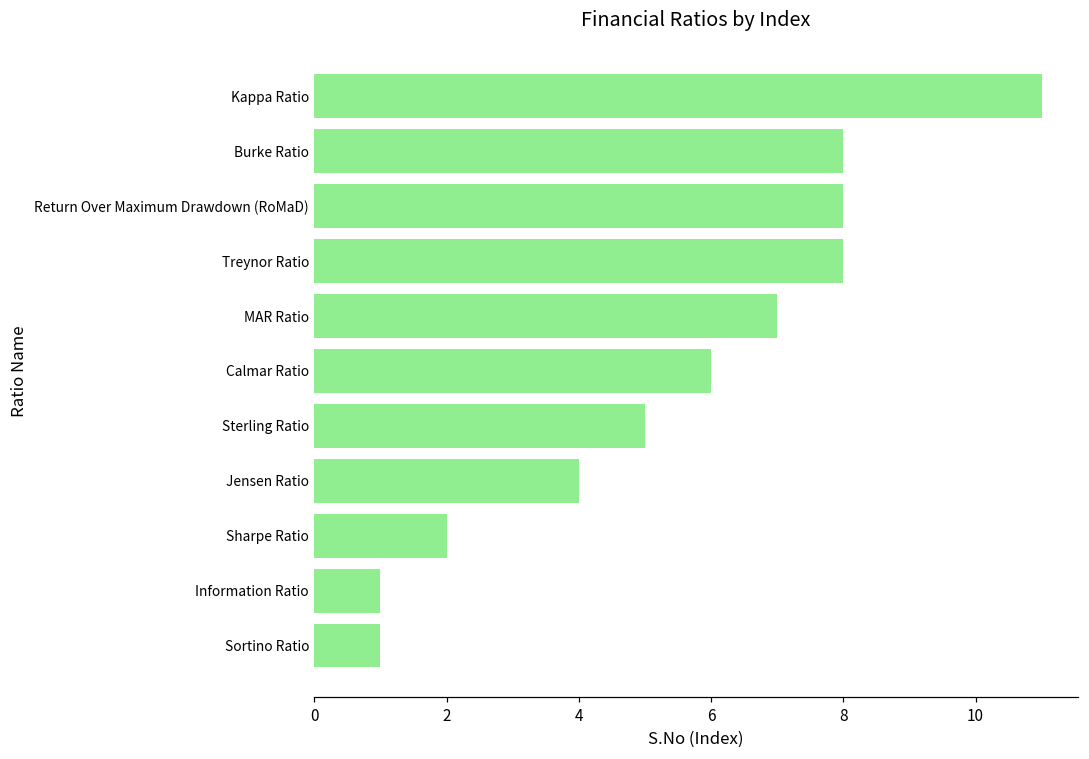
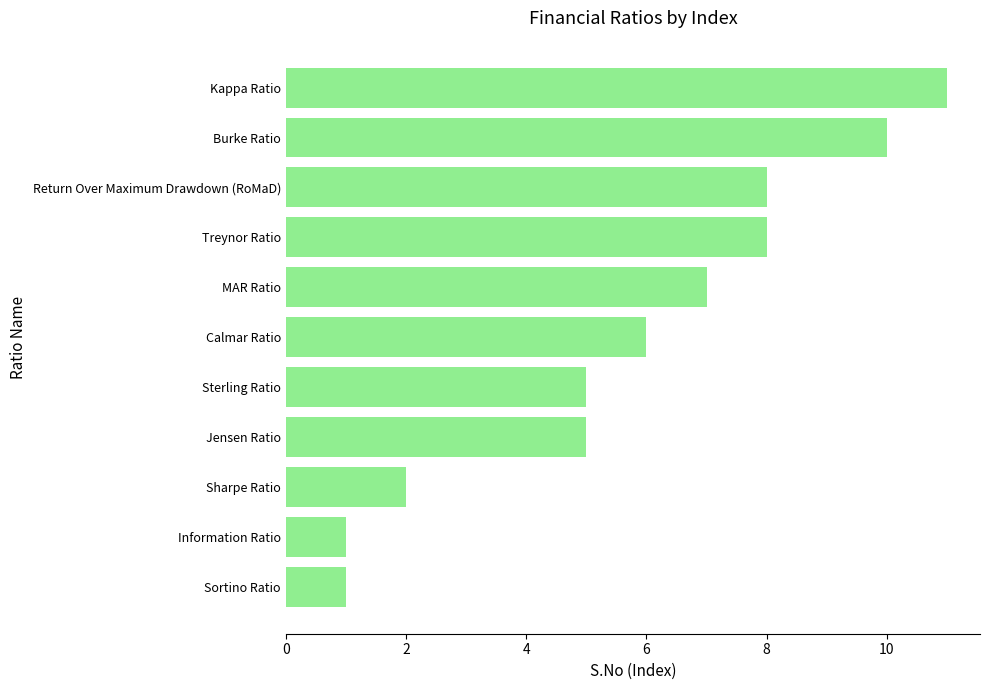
Burke Ratio: 8 -> 10
Jensen Ratio: 4 -> 5
